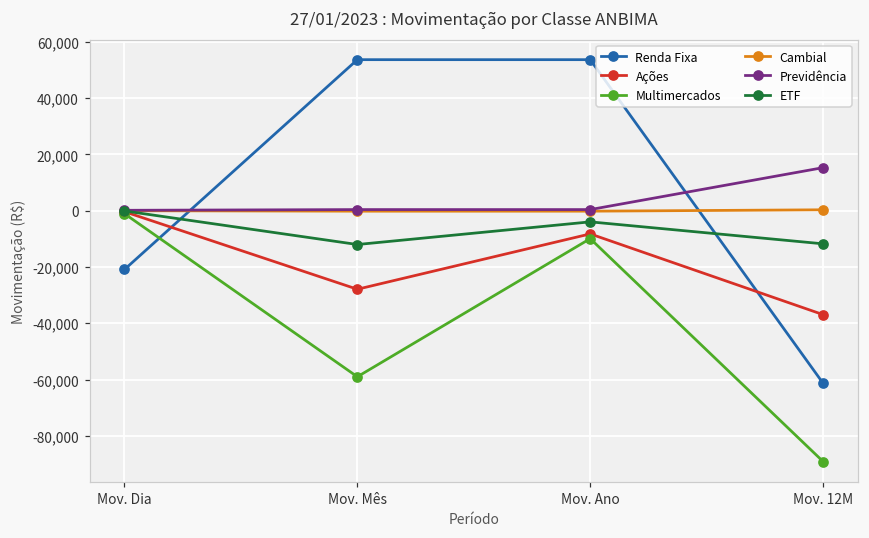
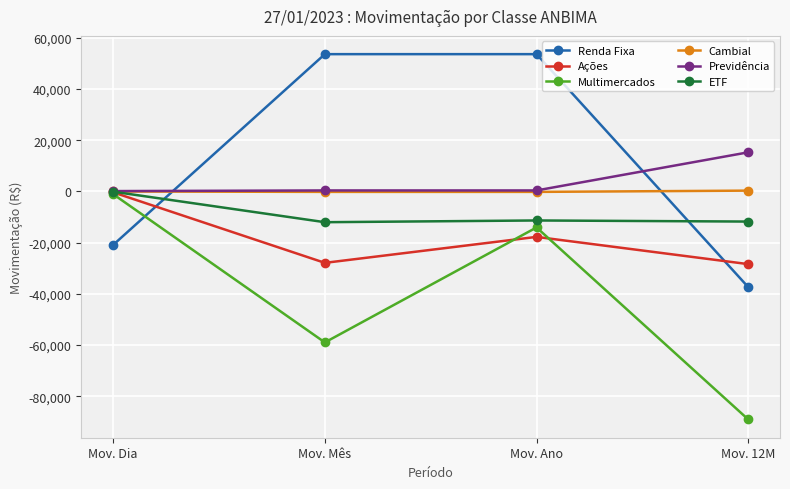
Ações, Mov. Ano: -8,000 -> -18,000
Multimercados, Mov. Ano: -10,000 -> -14,000
ETF, Mov. Ano: -4,000 -> -11,000
Renda Fixa, Mov. 12M: -61,000 -> -37,000
Ações, Mov. 12M: -37,000 -> -28,000
